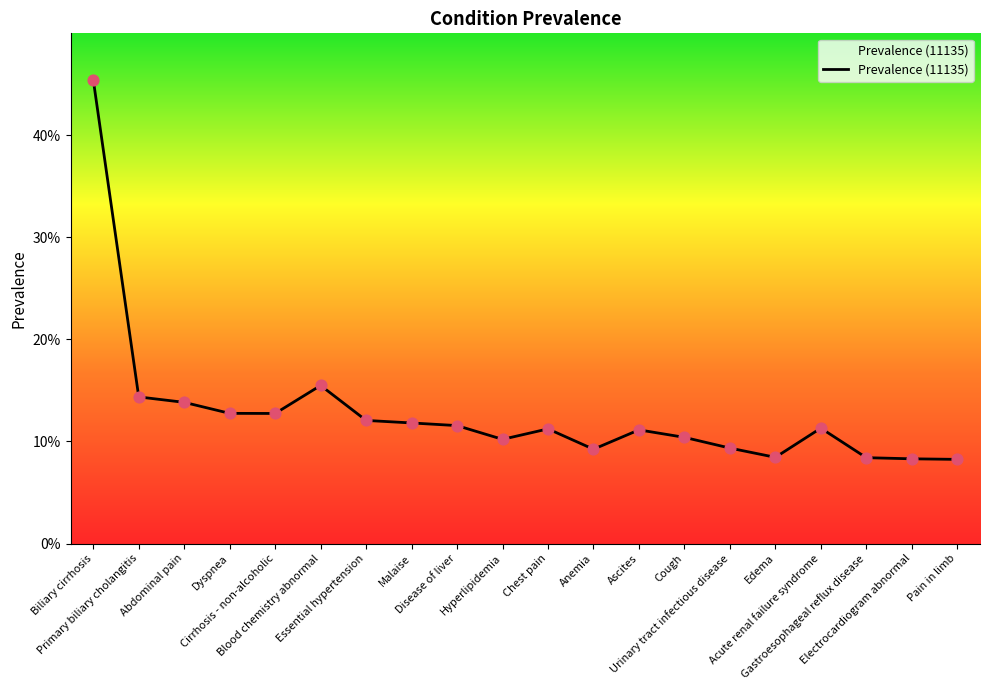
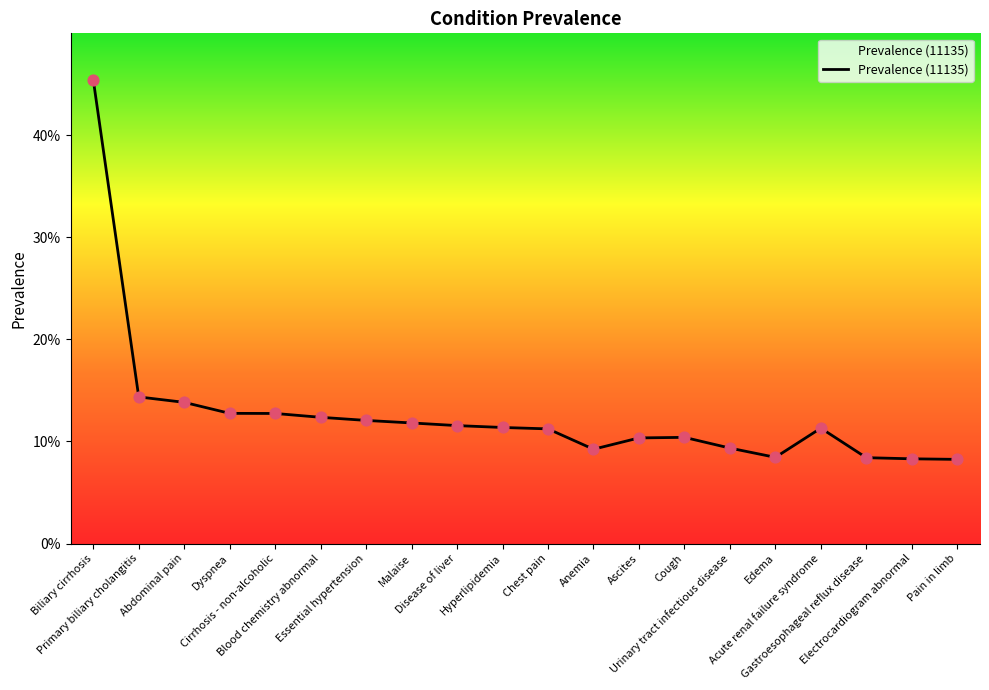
Blood chemistry abnormal: 15.5% -> 12.4%
Hyperlipidemia: 10.2% -> 11.4%
Ascites: 11.1% -> 10.3%
